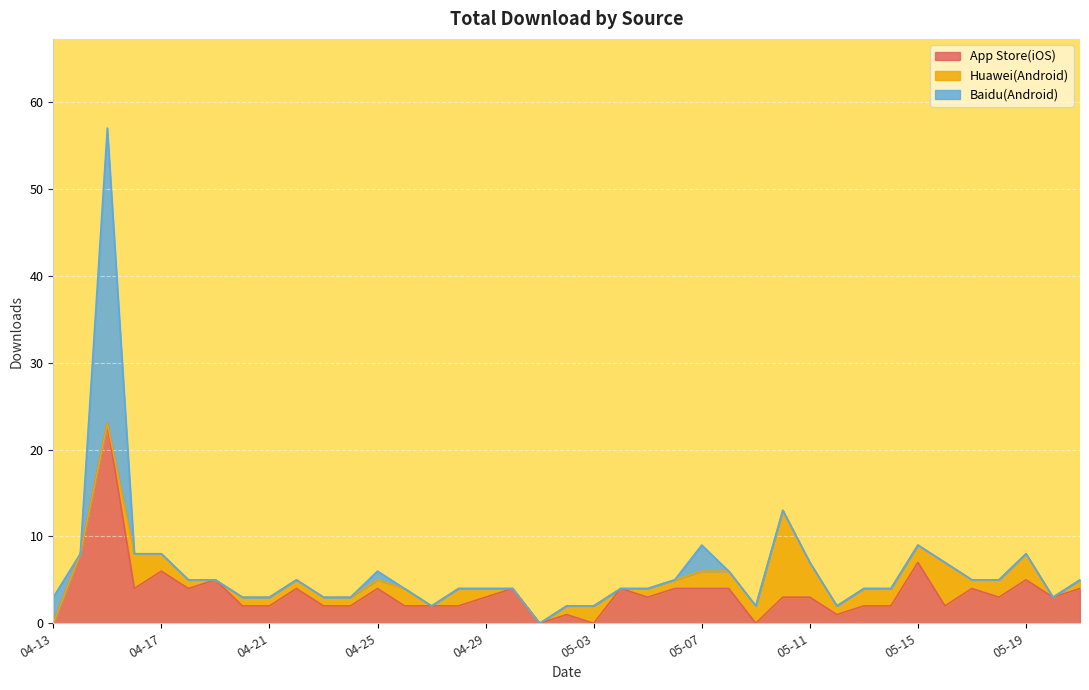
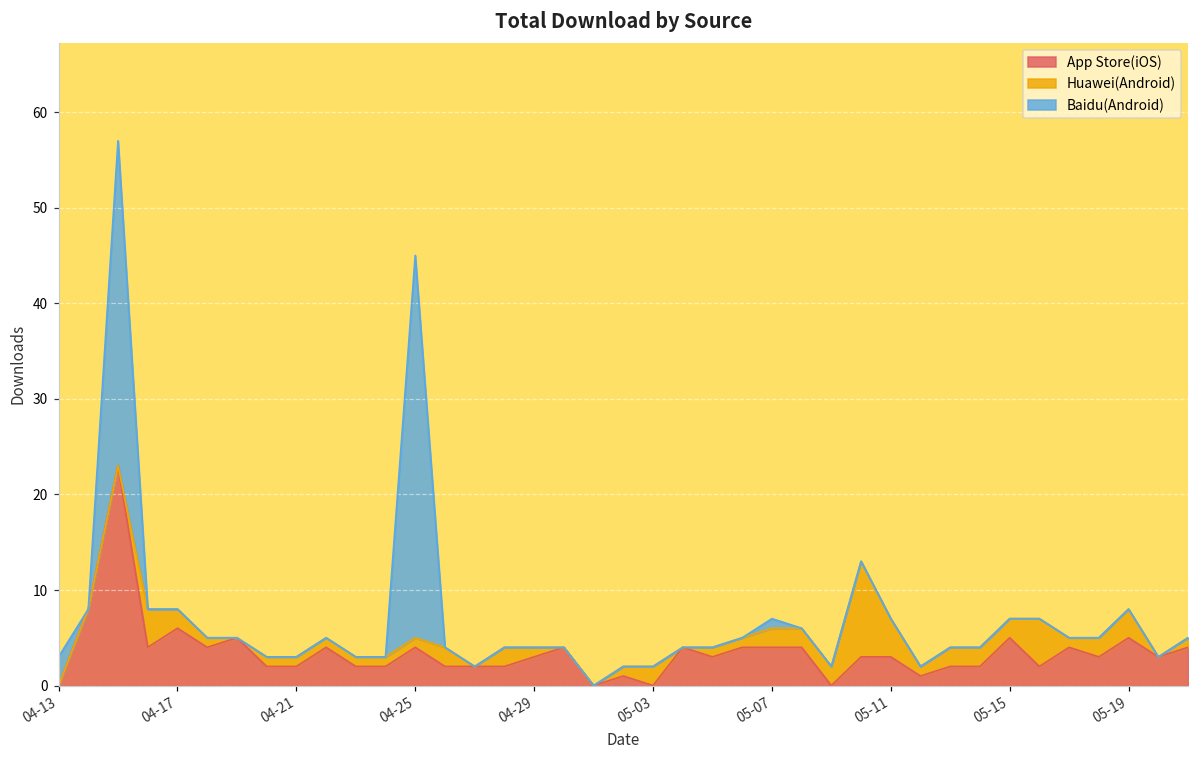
Baidu(Android), 04-25: 1 -> 40
Baidu(Android), 05-07: 3 -> 1
App Store(iOS), 05-15: 7 -> 5
